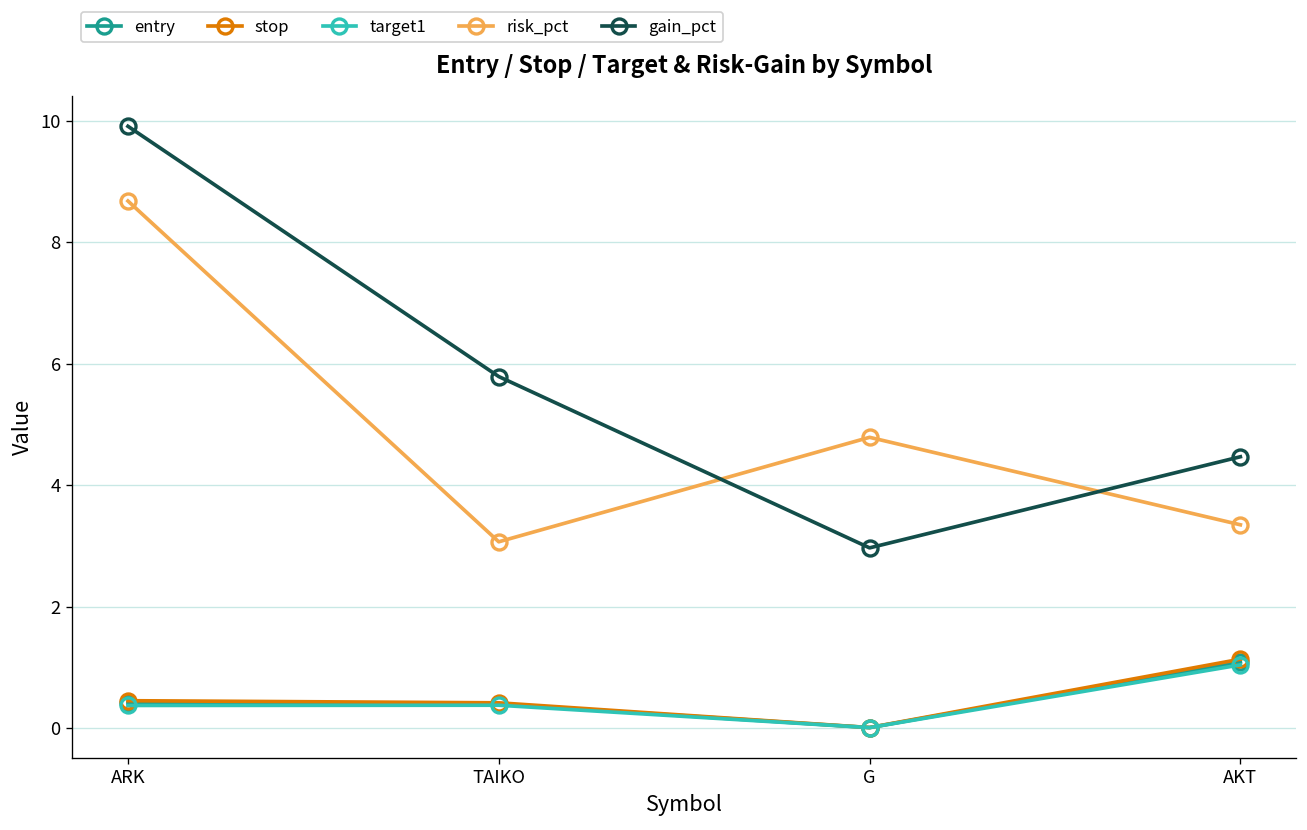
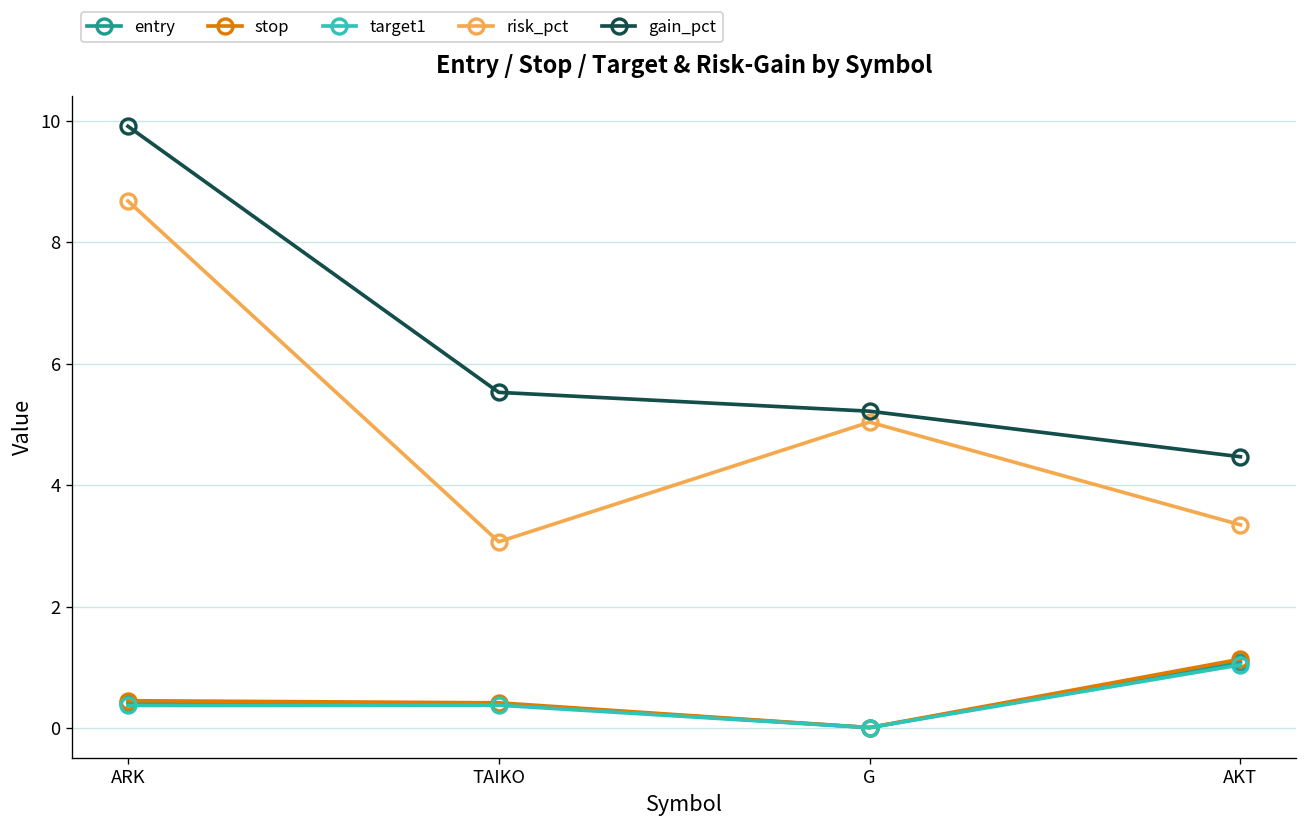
gain_pct, TAIKO: 5.8 -> 5.5
risk_pct, G: 4.8 -> 5.0
gain_pct, G: 3.0 -> 5.2
